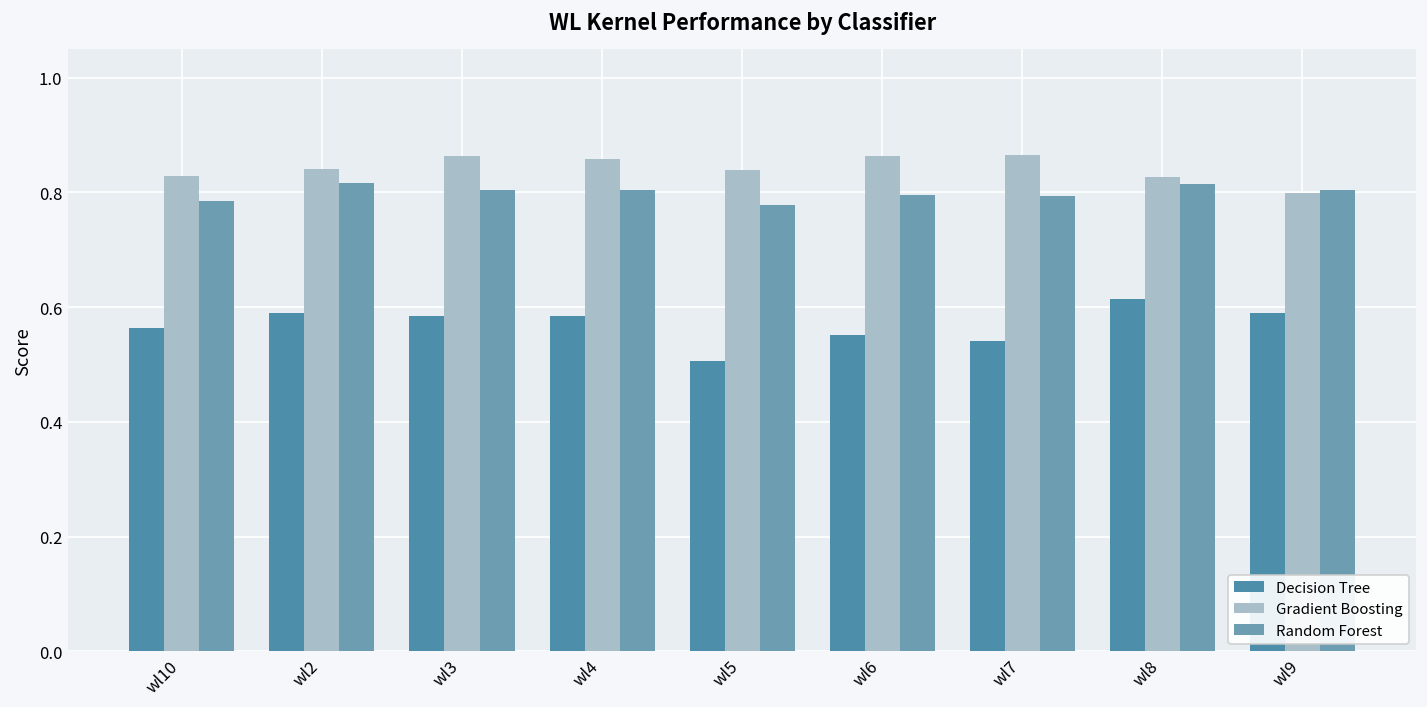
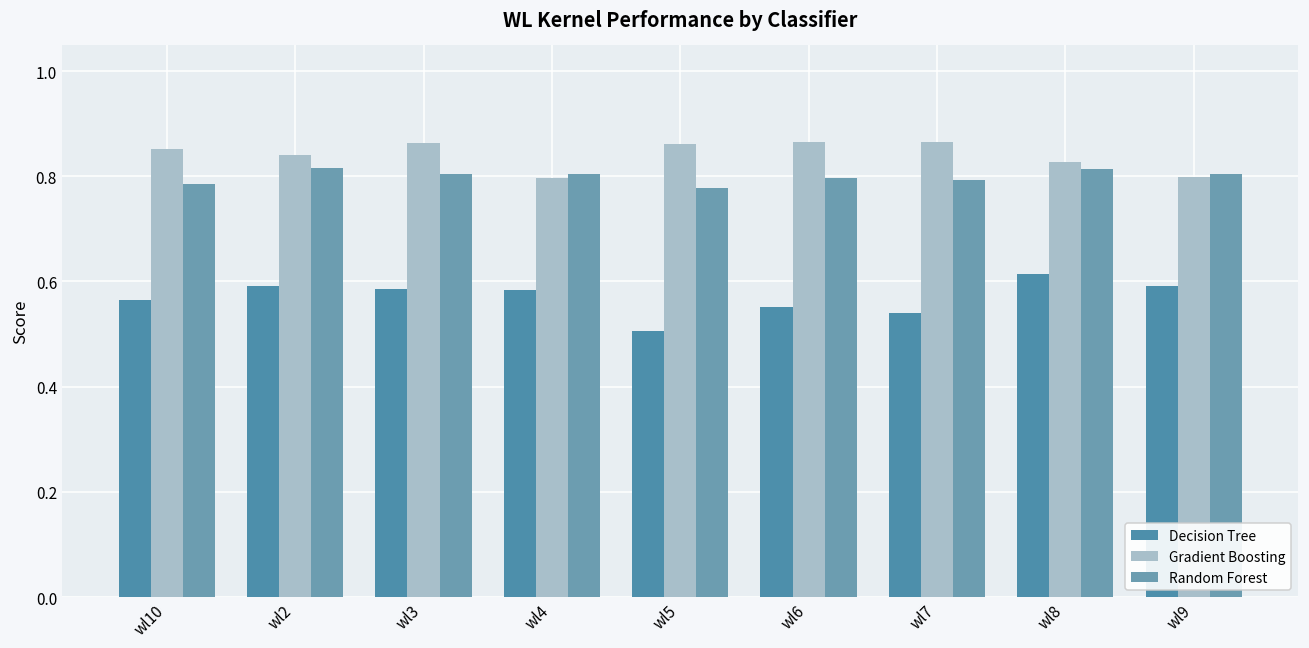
Gradient Boosting, wl10: 0.83 -> 0.85
Gradient Boosting, wl4: 0.86 -> 0.80
Gradient Boosting, wl5: 0.84 -> 0.86
